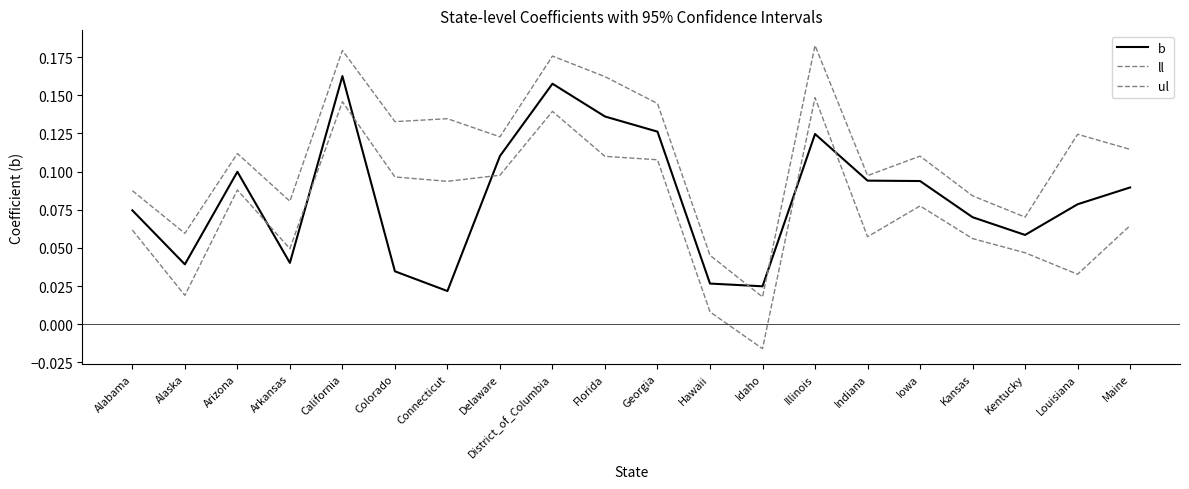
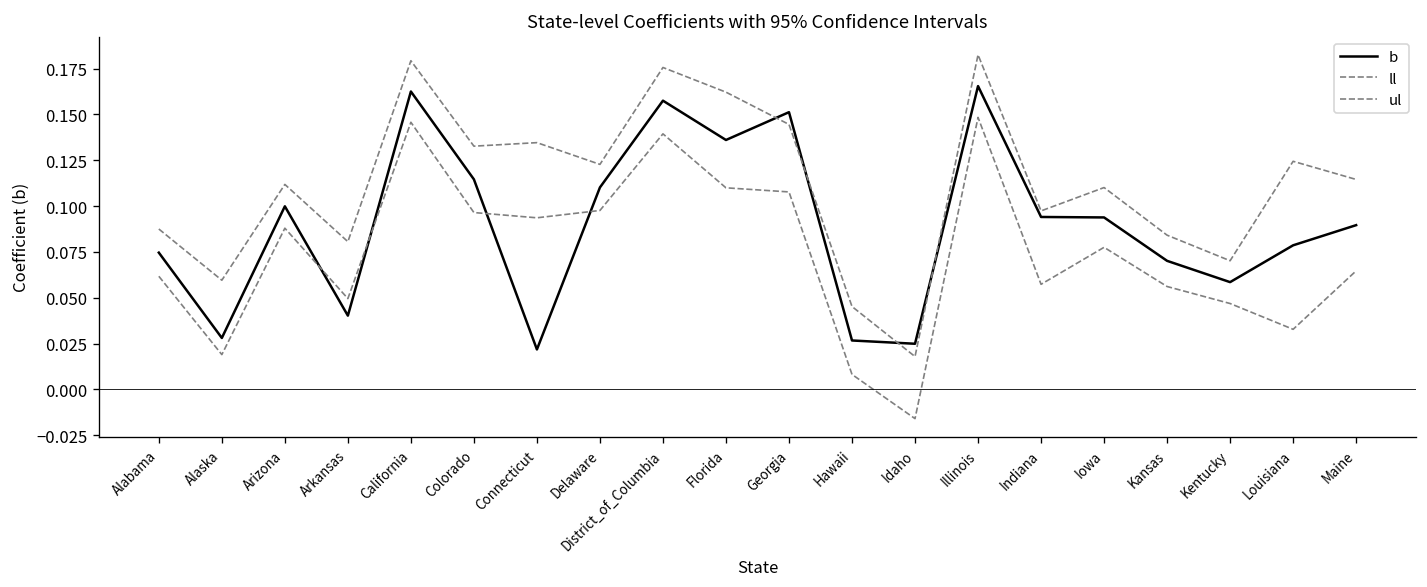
b, Alaska: 0.039 -> 0.028
b, Colorado: 0.035 -> 0.115
b, Georgia: 0.126 -> 0.151
b, Illinois: 0.125 -> 0.165
